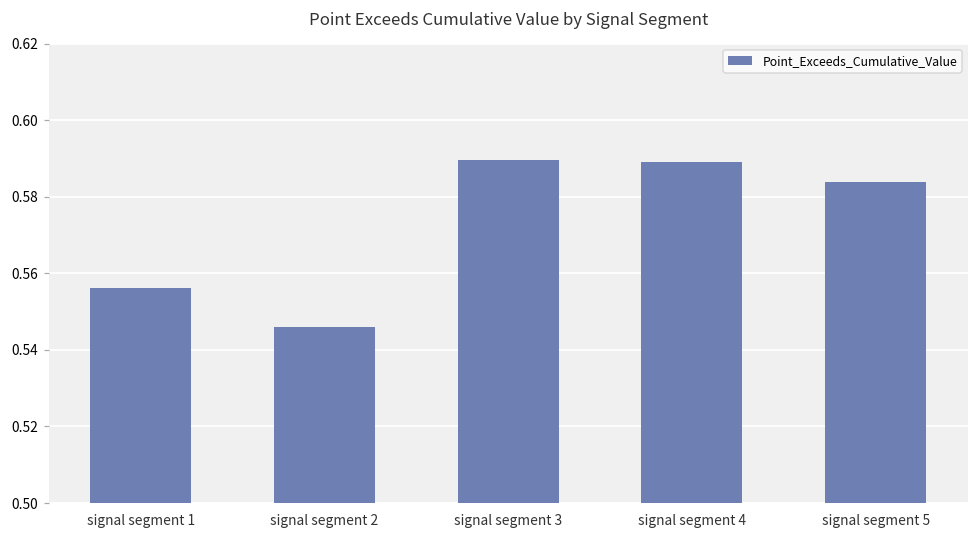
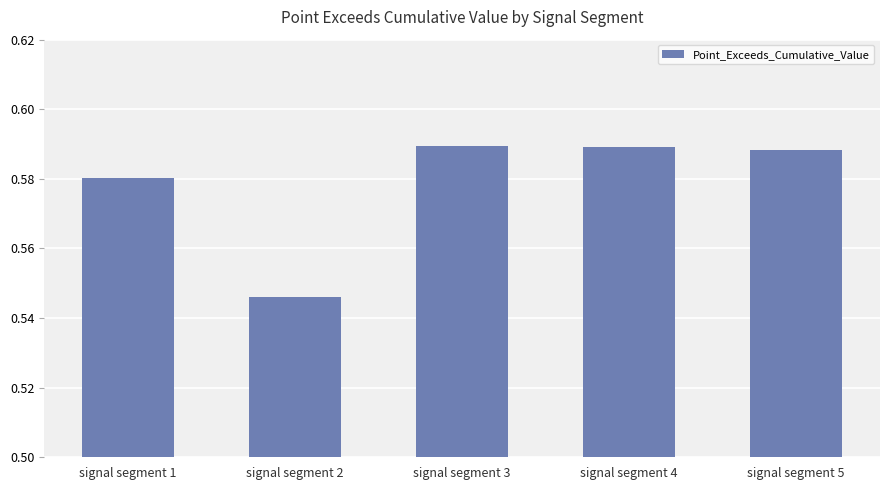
signal segment 1: 0.556 -> 0.580
signal segment 5: 0.584 -> 0.588
